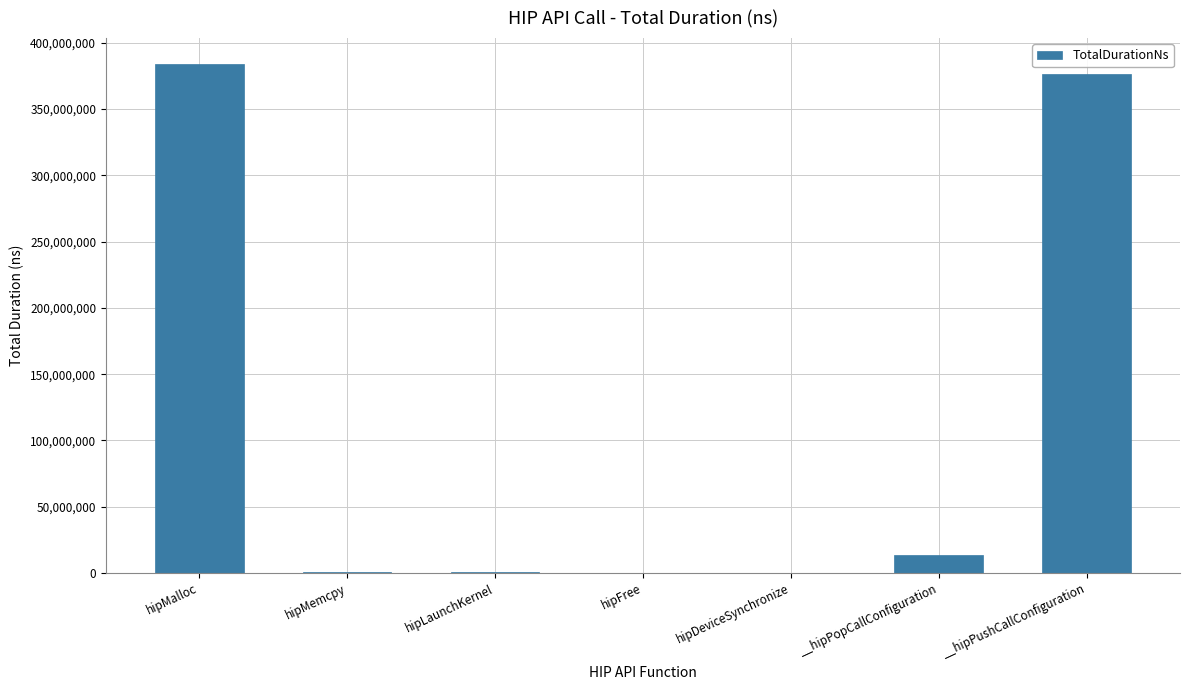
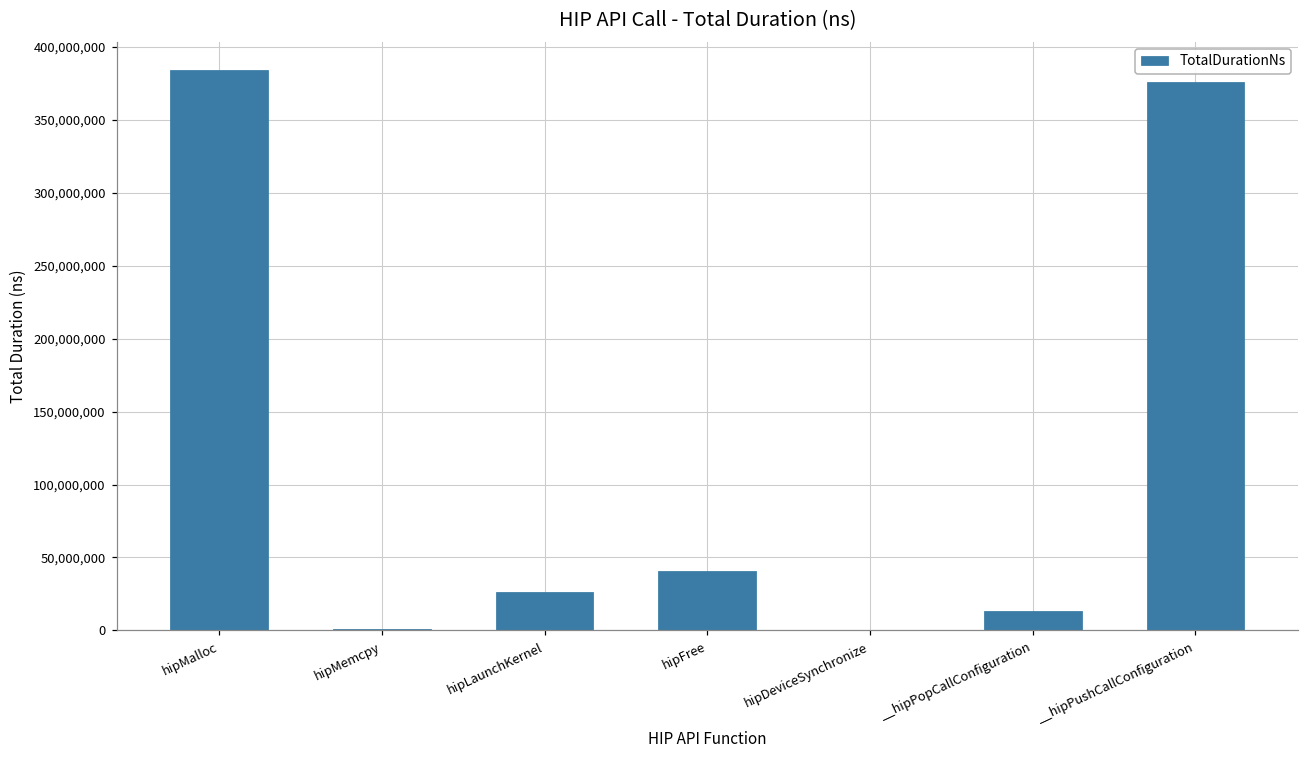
hipLaunchKernel: 1,000,000 -> 26,000,000
hipFree: 0 -> 41,000,000
